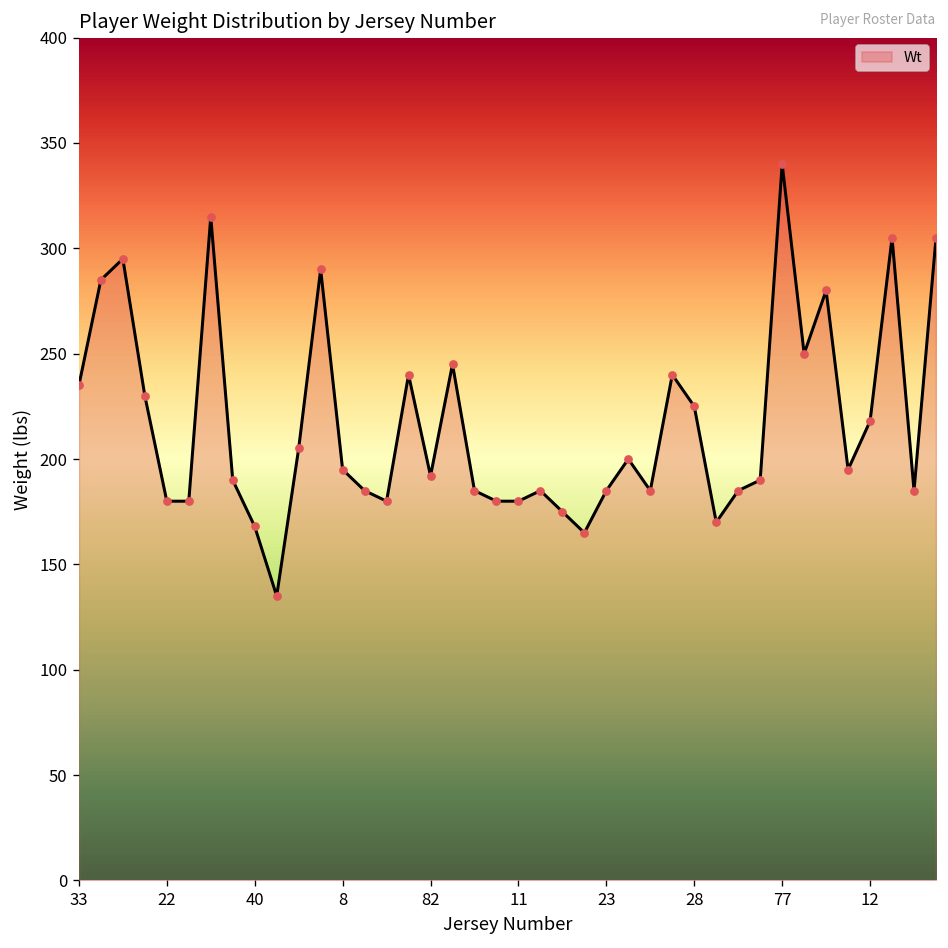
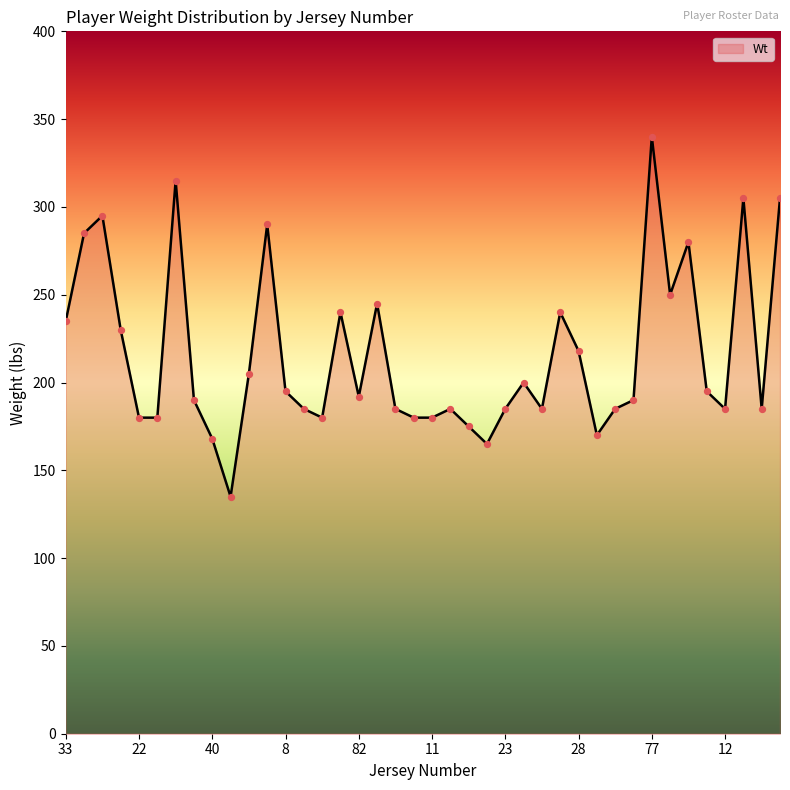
28: 225 -> 218
12: 218 -> 185
